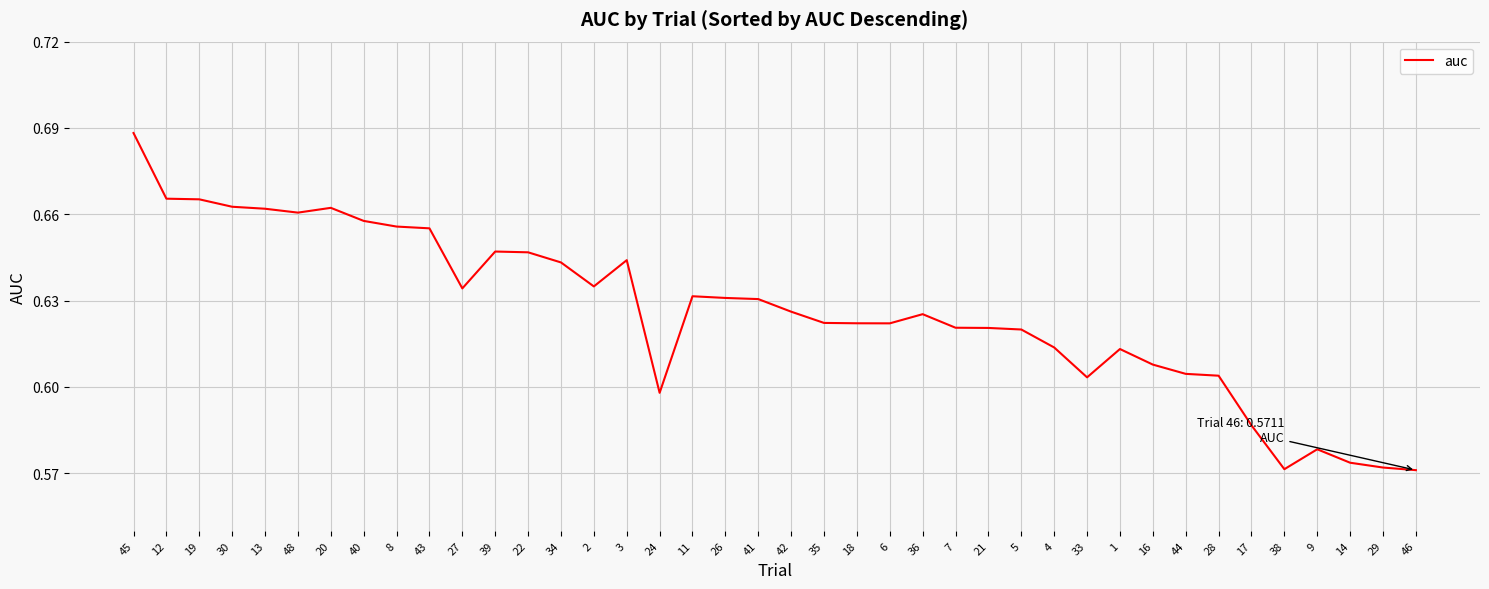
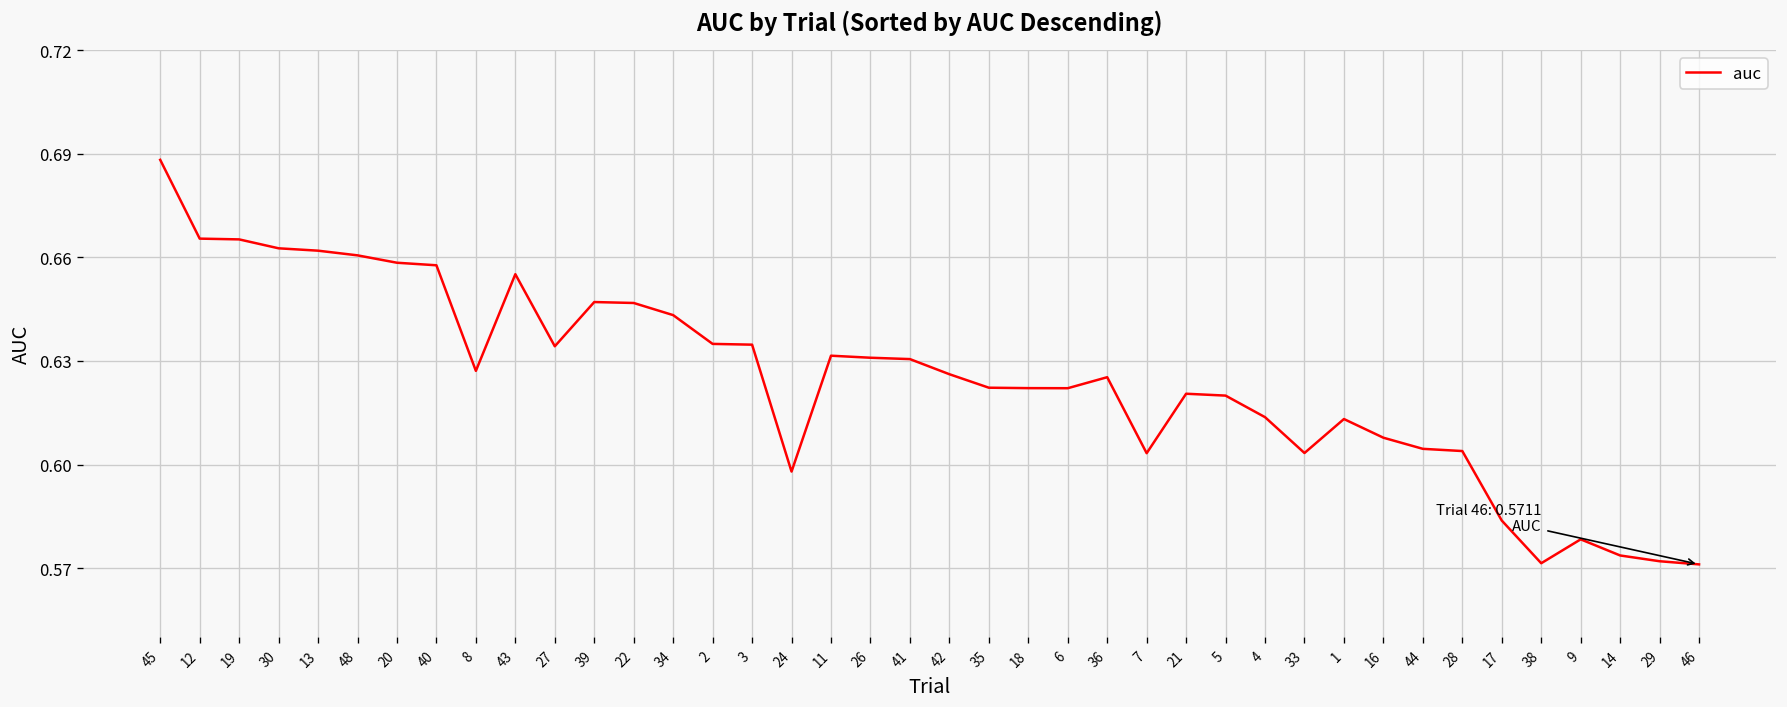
20: 0.662 -> 0.658
8: 0.656 -> 0.627
3: 0.644 -> 0.635
7: 0.621 -> 0.603
17: 0.587 -> 0.584
